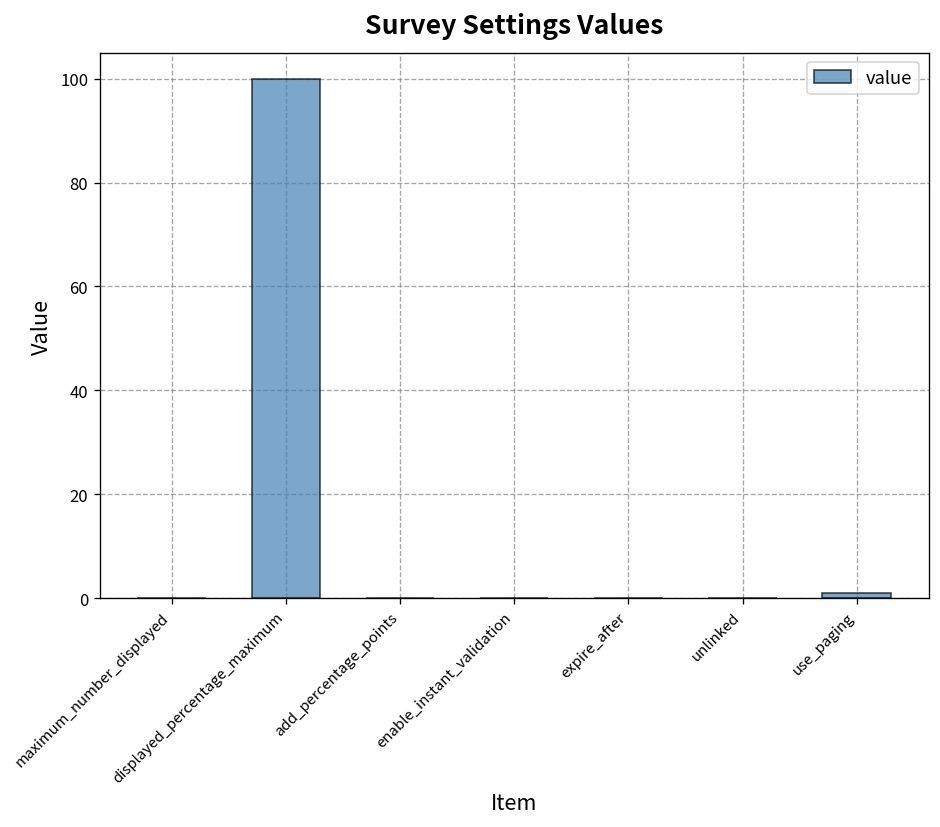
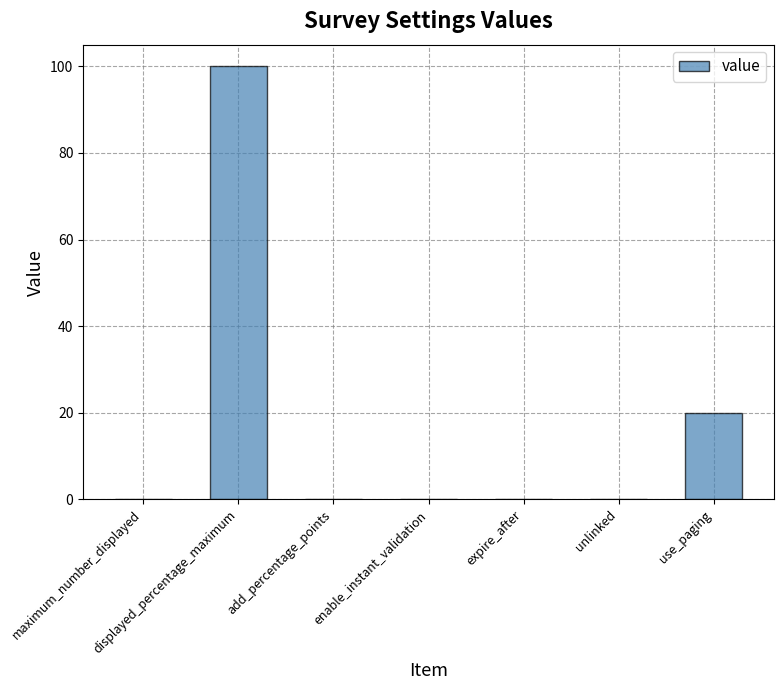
use_paging: 1 -> 20
